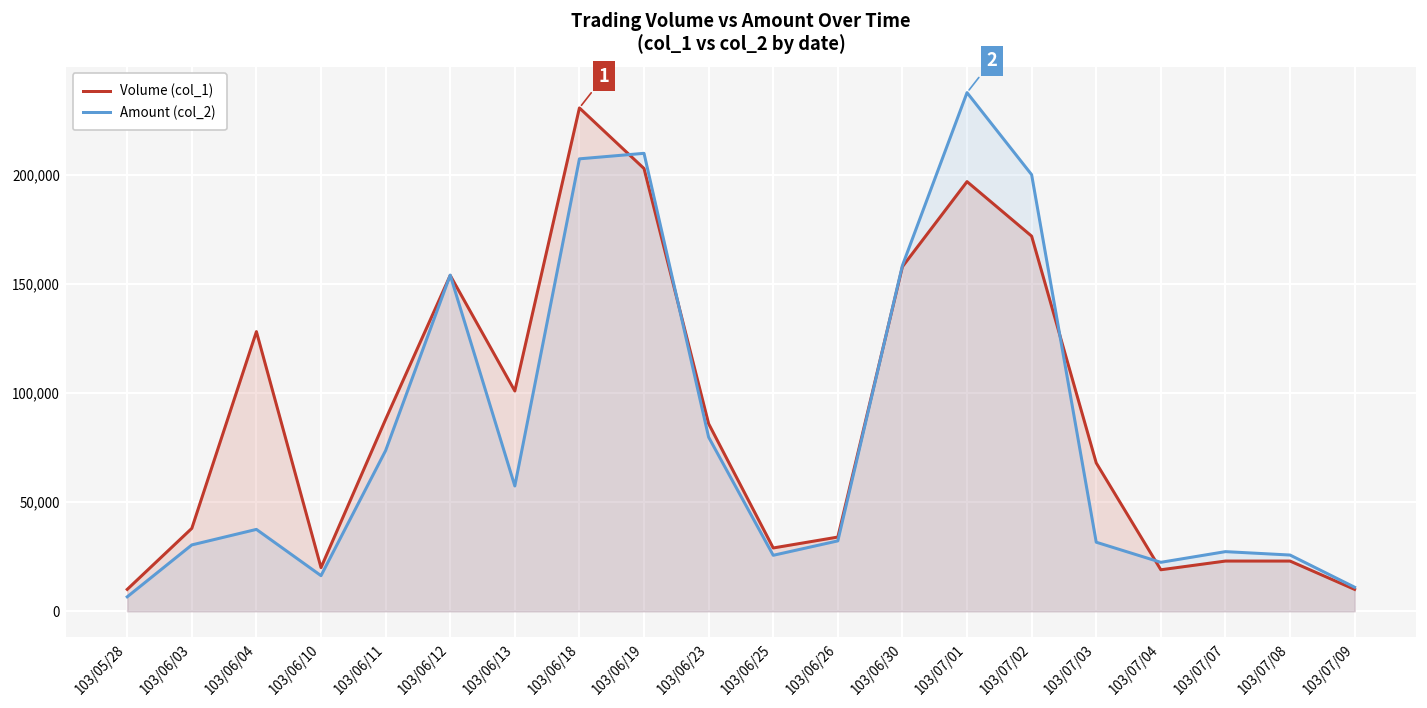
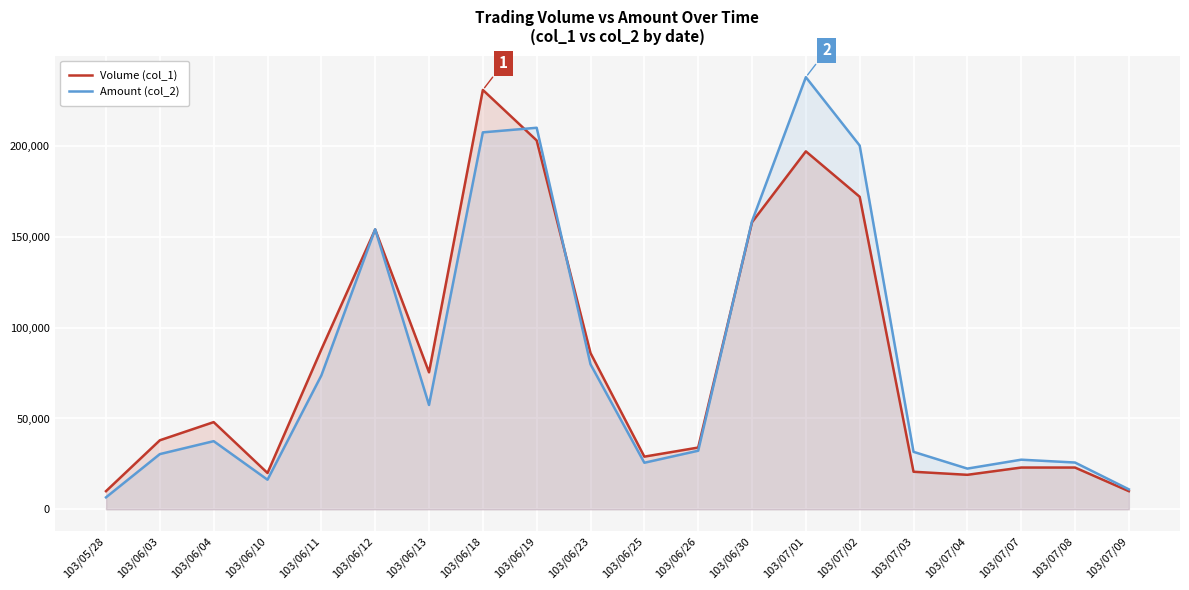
Volume (col_1), 103/06/04: 128,000 -> 48,000
Volume (col_1), 103/06/13: 101,000 -> 75,000
Volume (col_1), 103/07/03: 68,000 -> 21,000
